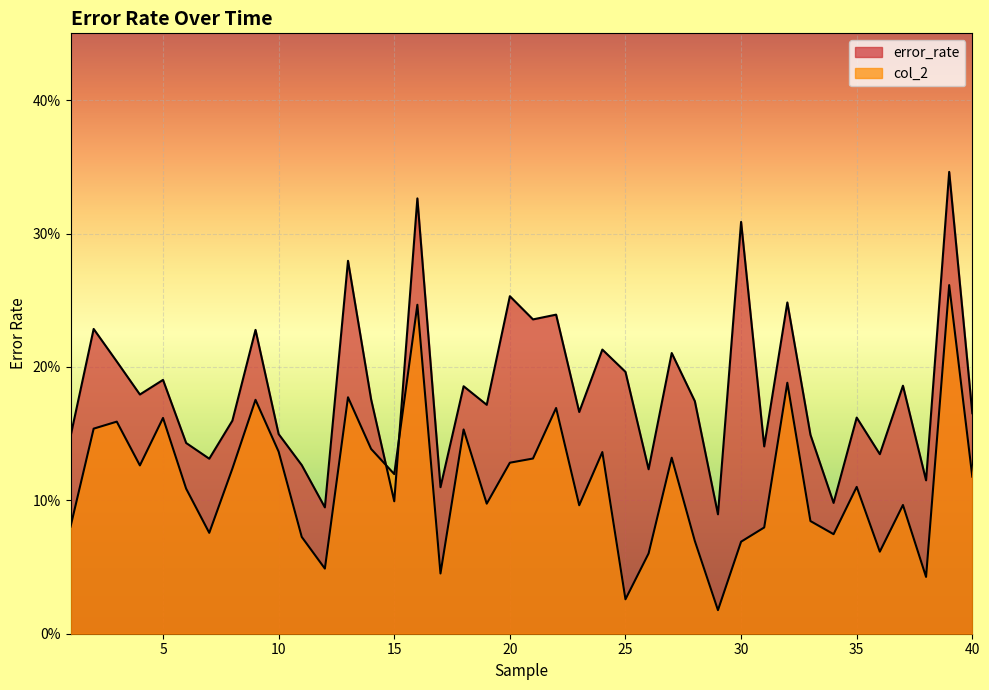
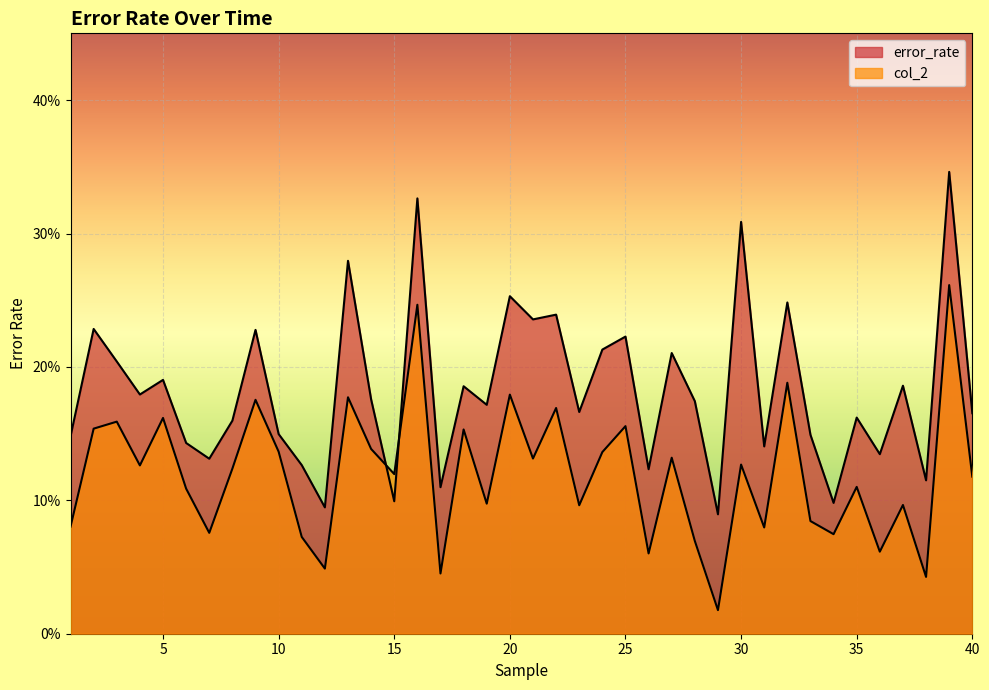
col_2, 20: 12.8% -> 17.9%
error_rate, 25: 19.6% -> 22.3%
col_2, 25: 2.6% -> 15.6%
col_2, 30: 6.9% -> 12.7%
